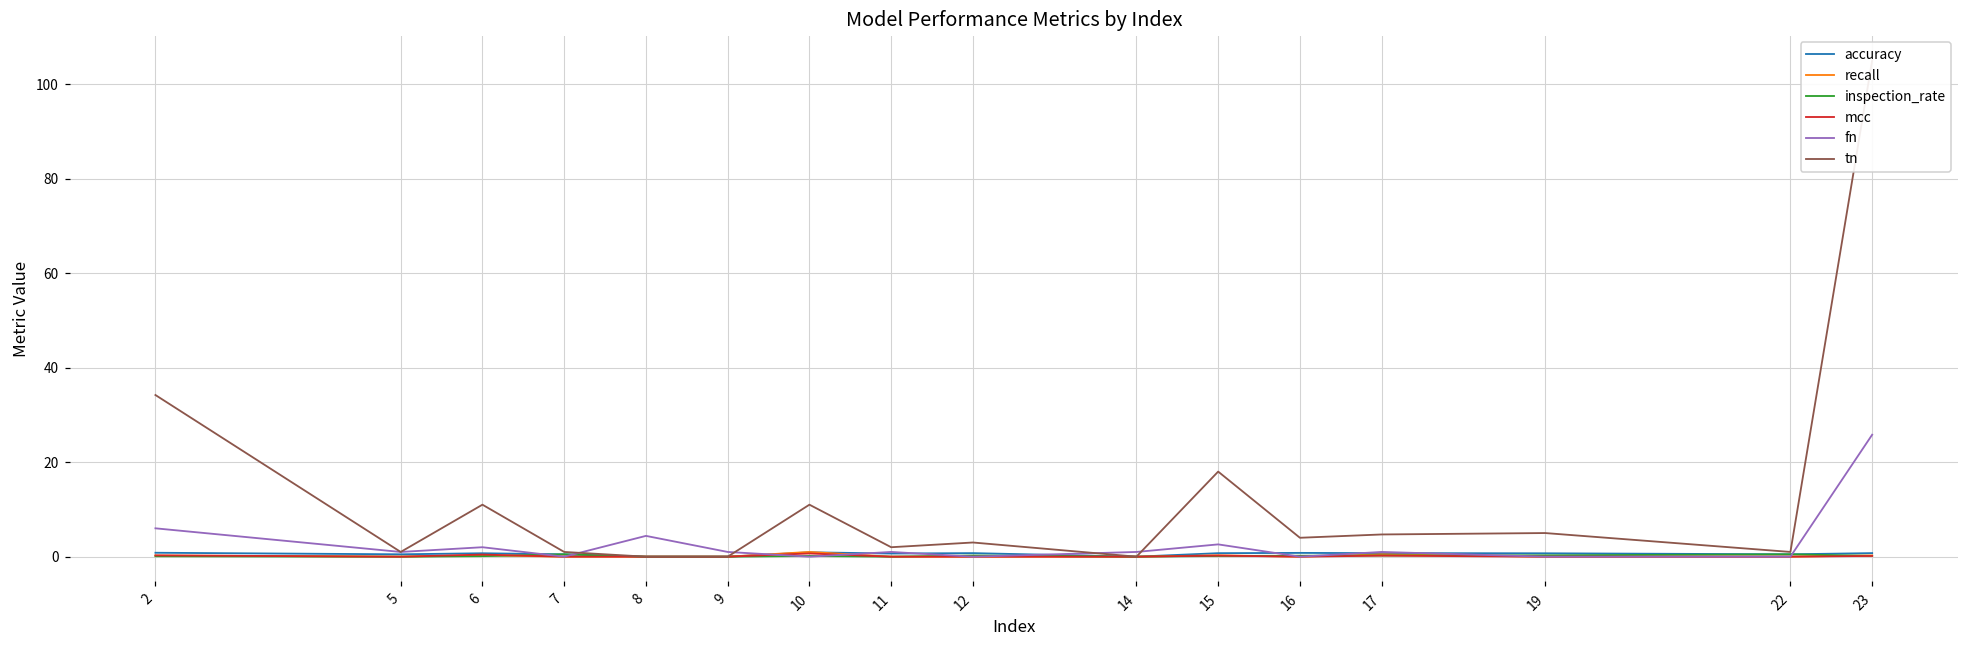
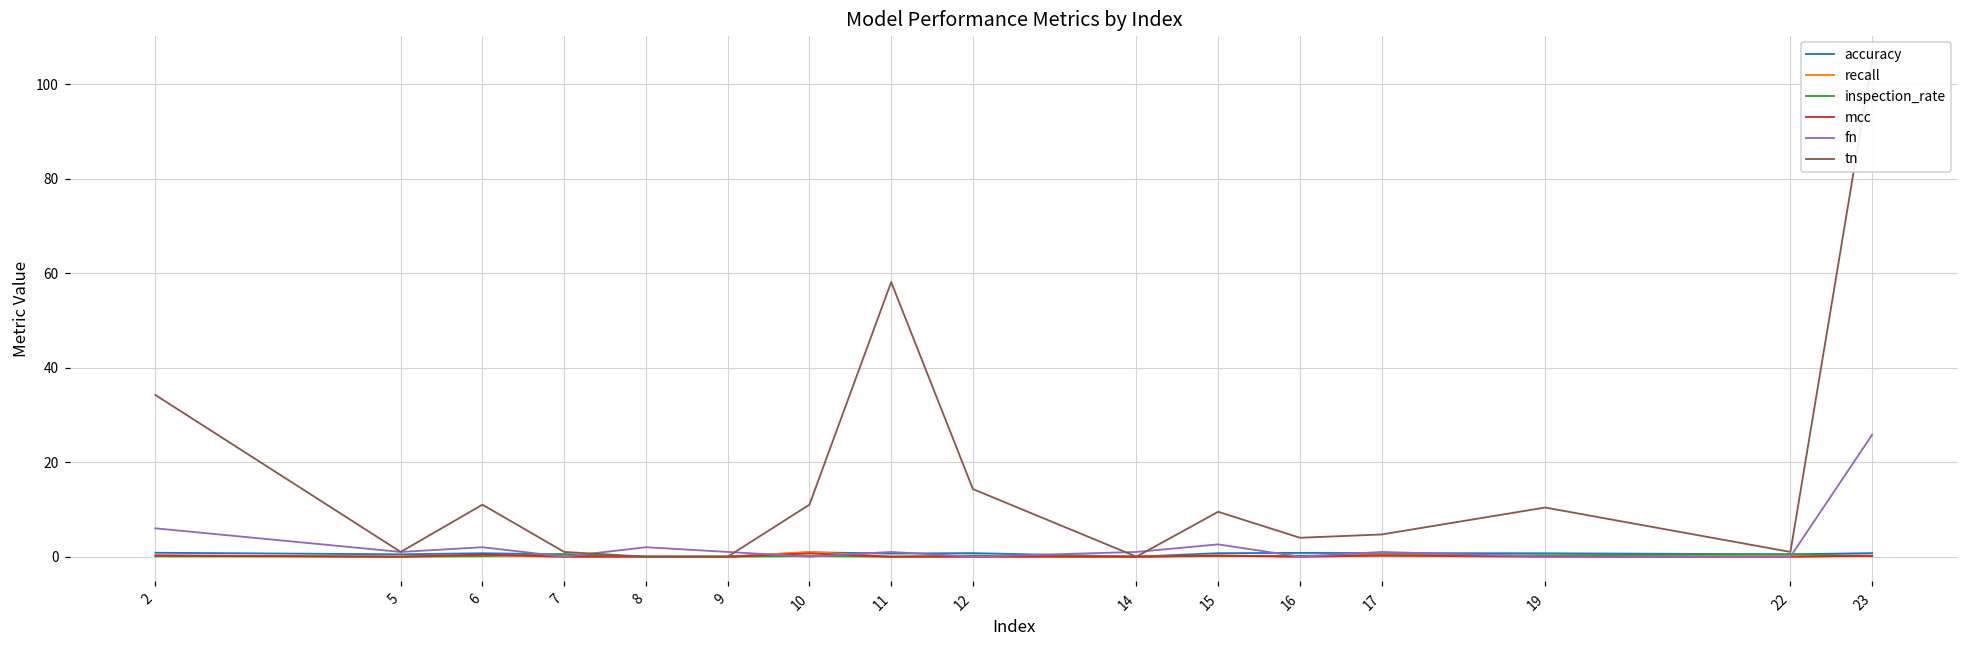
fn, 8: 4 -> 2
tn, 11: 2 -> 58
tn, 12: 3 -> 14
tn, 15: 18 -> 10
tn, 19: 5 -> 10
